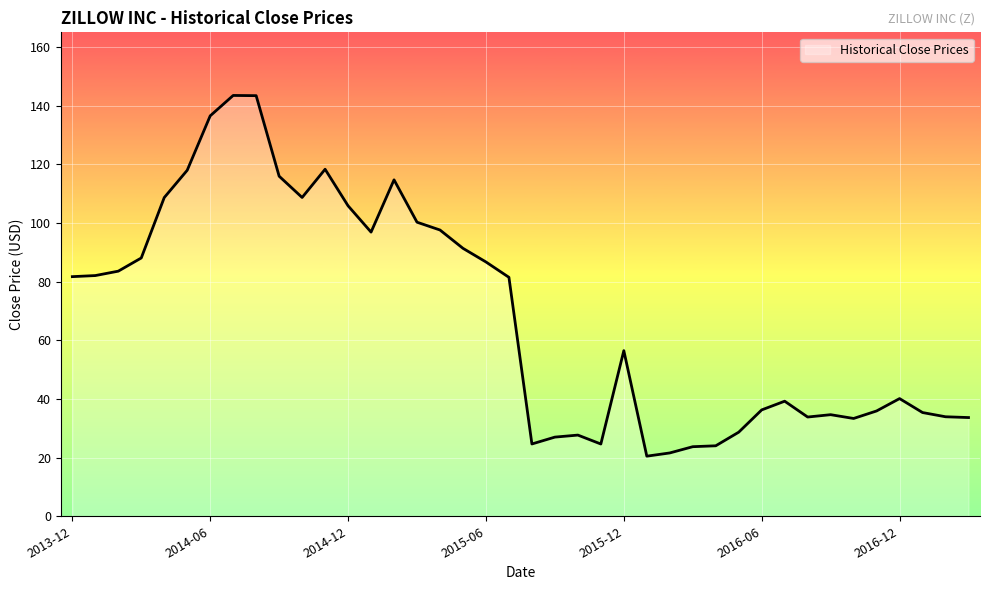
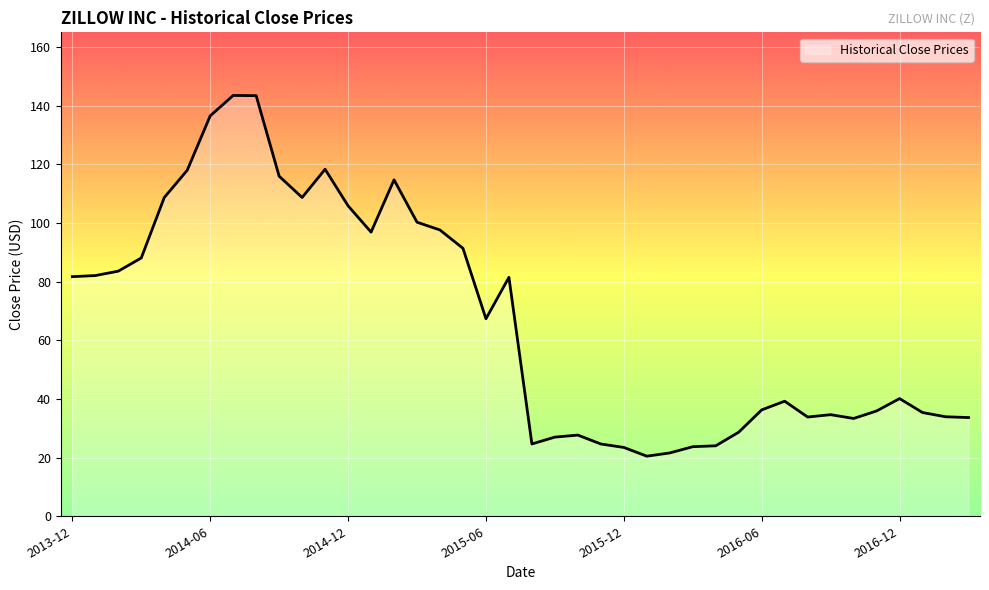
2015-06: 87 -> 67
2015-12: 56 -> 23
